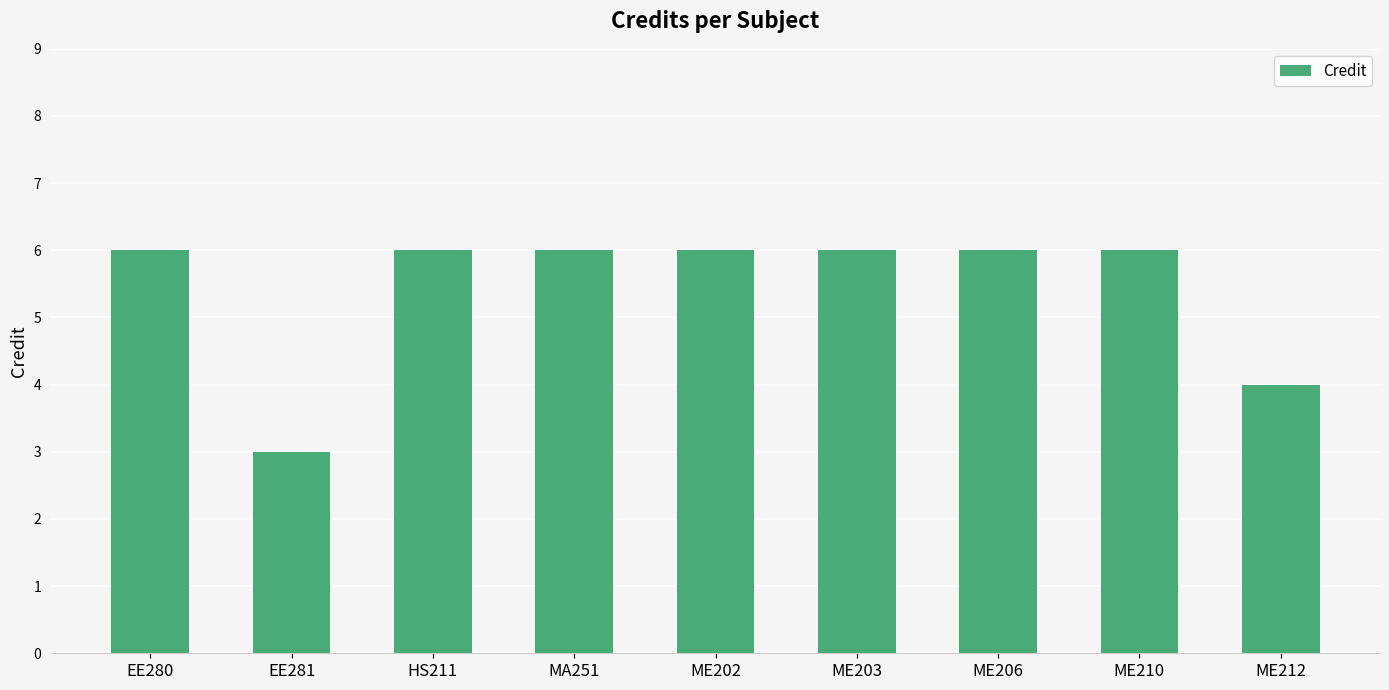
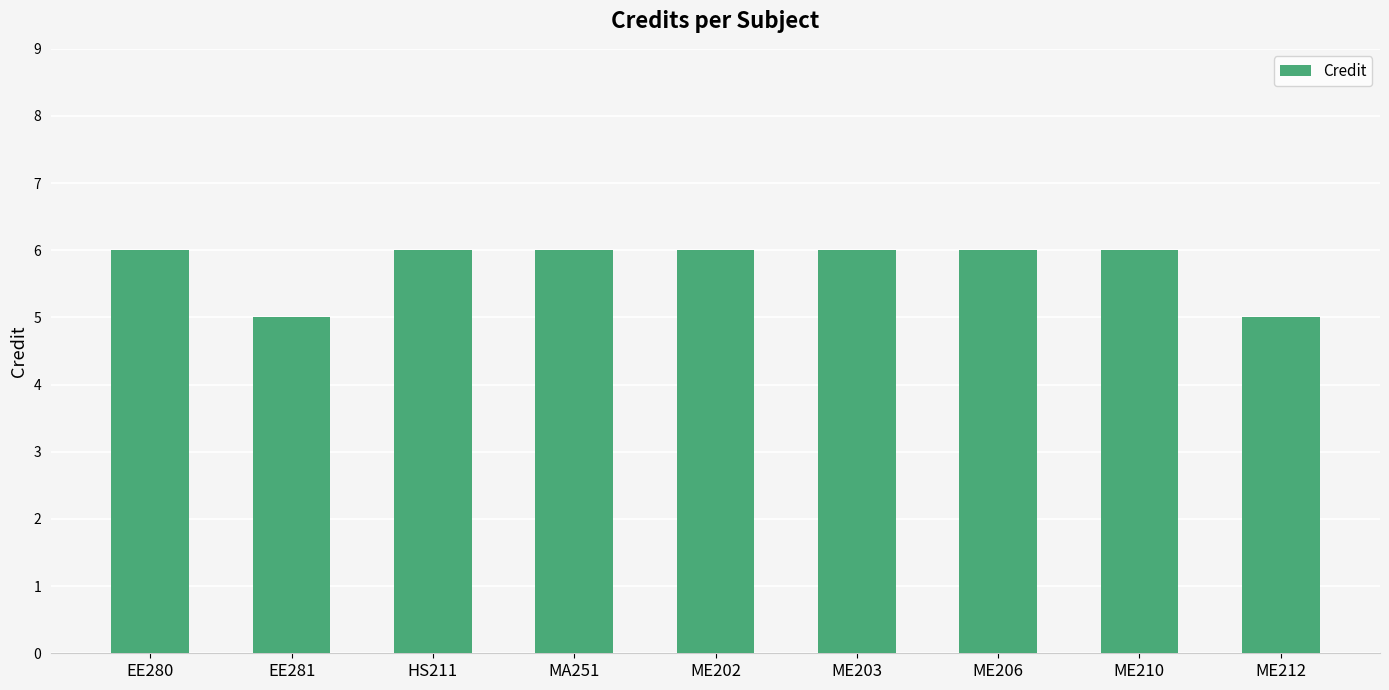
EE281: 3 -> 5
ME212: 4 -> 5
